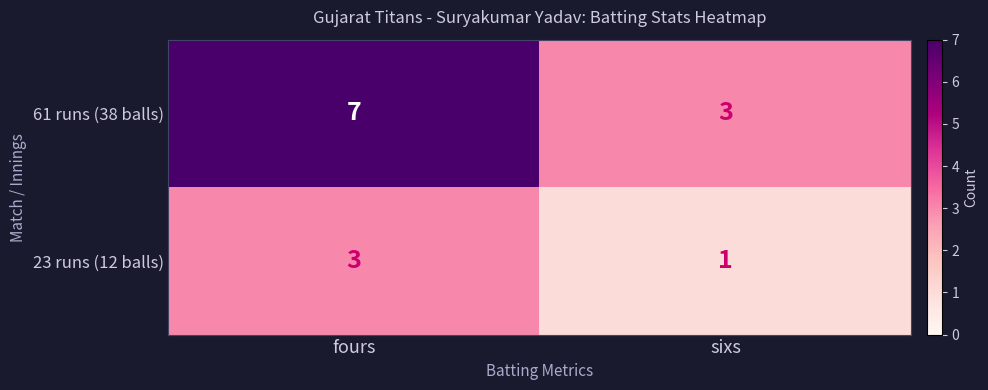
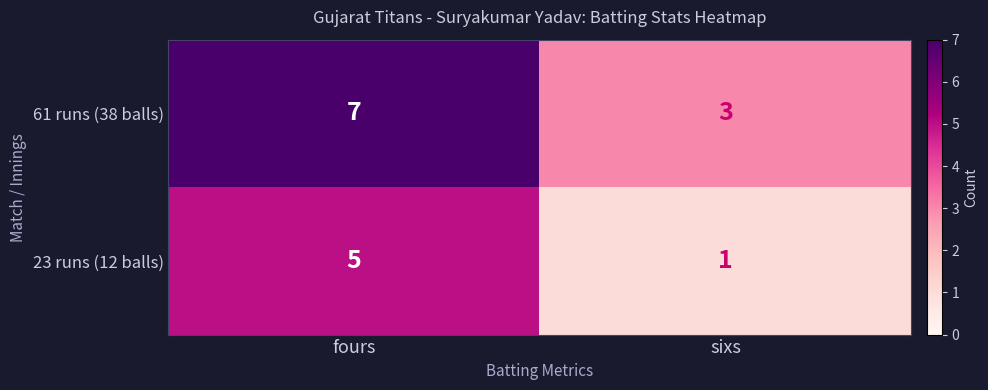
23 runs (12 balls), fours: 3 -> 5
